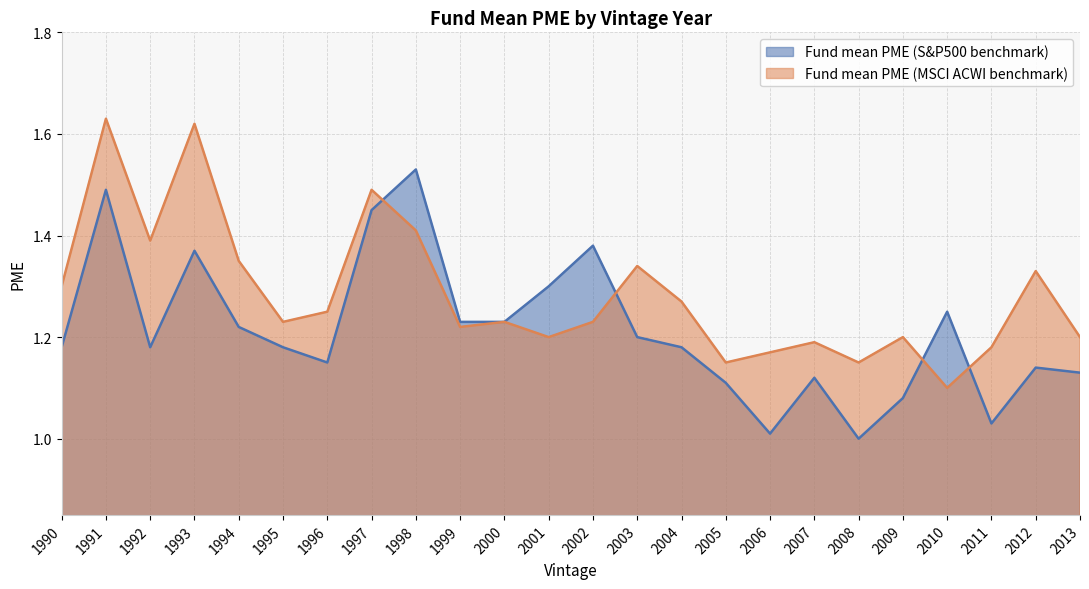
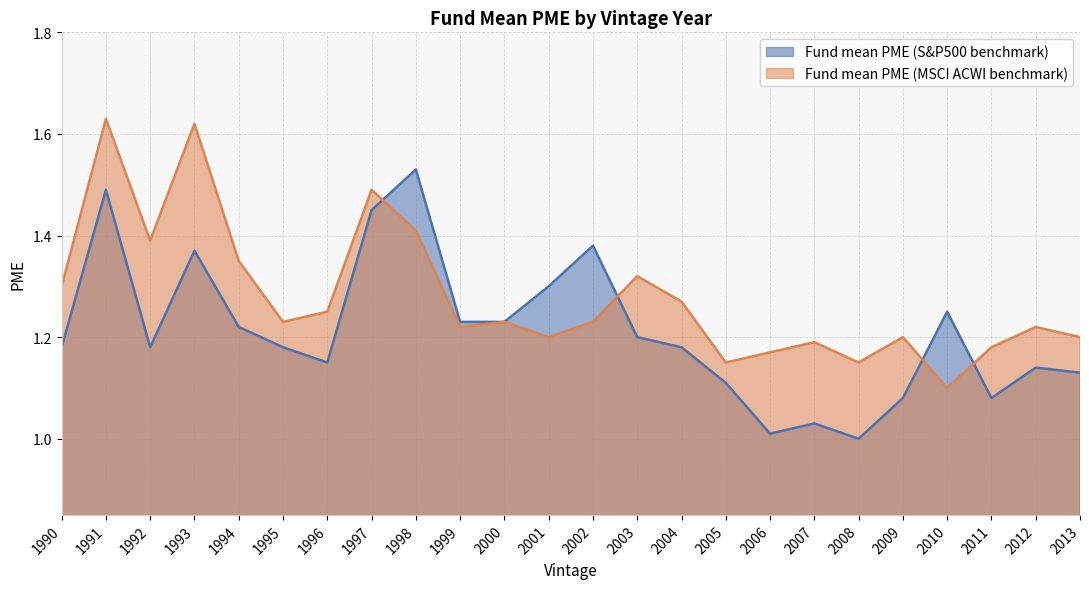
Fund mean PME (MSCI ACWI benchmark), 2003: 1.34 -> 1.32
Fund mean PME (S&P500 benchmark), 2007: 1.12 -> 1.03
Fund mean PME (S&P500 benchmark), 2011: 1.03 -> 1.08
Fund mean PME (MSCI ACWI benchmark), 2012: 1.33 -> 1.22
